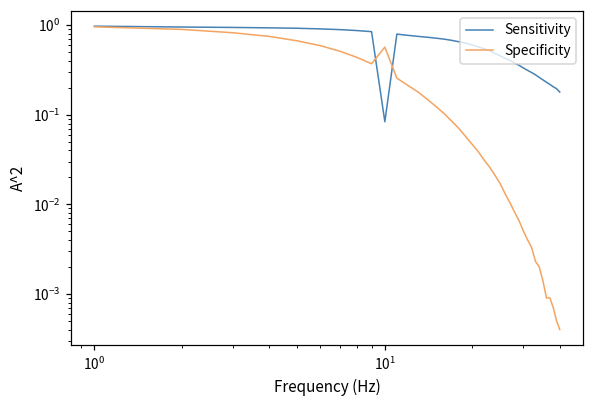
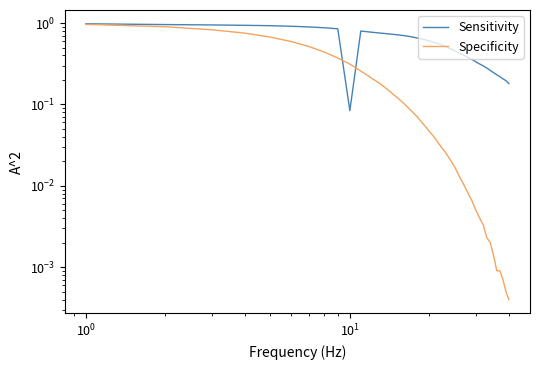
Specificity, 10^1: 0.6 -> 0.31
